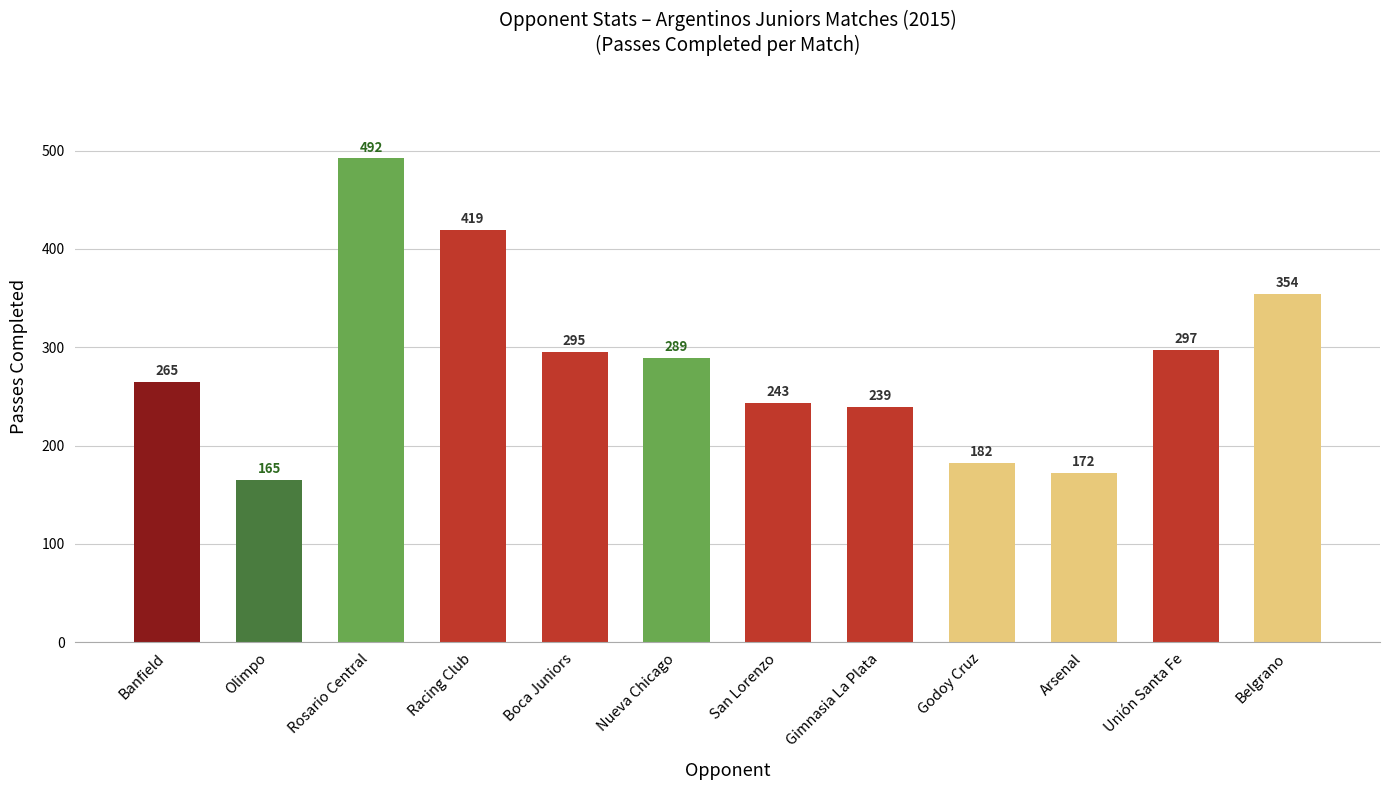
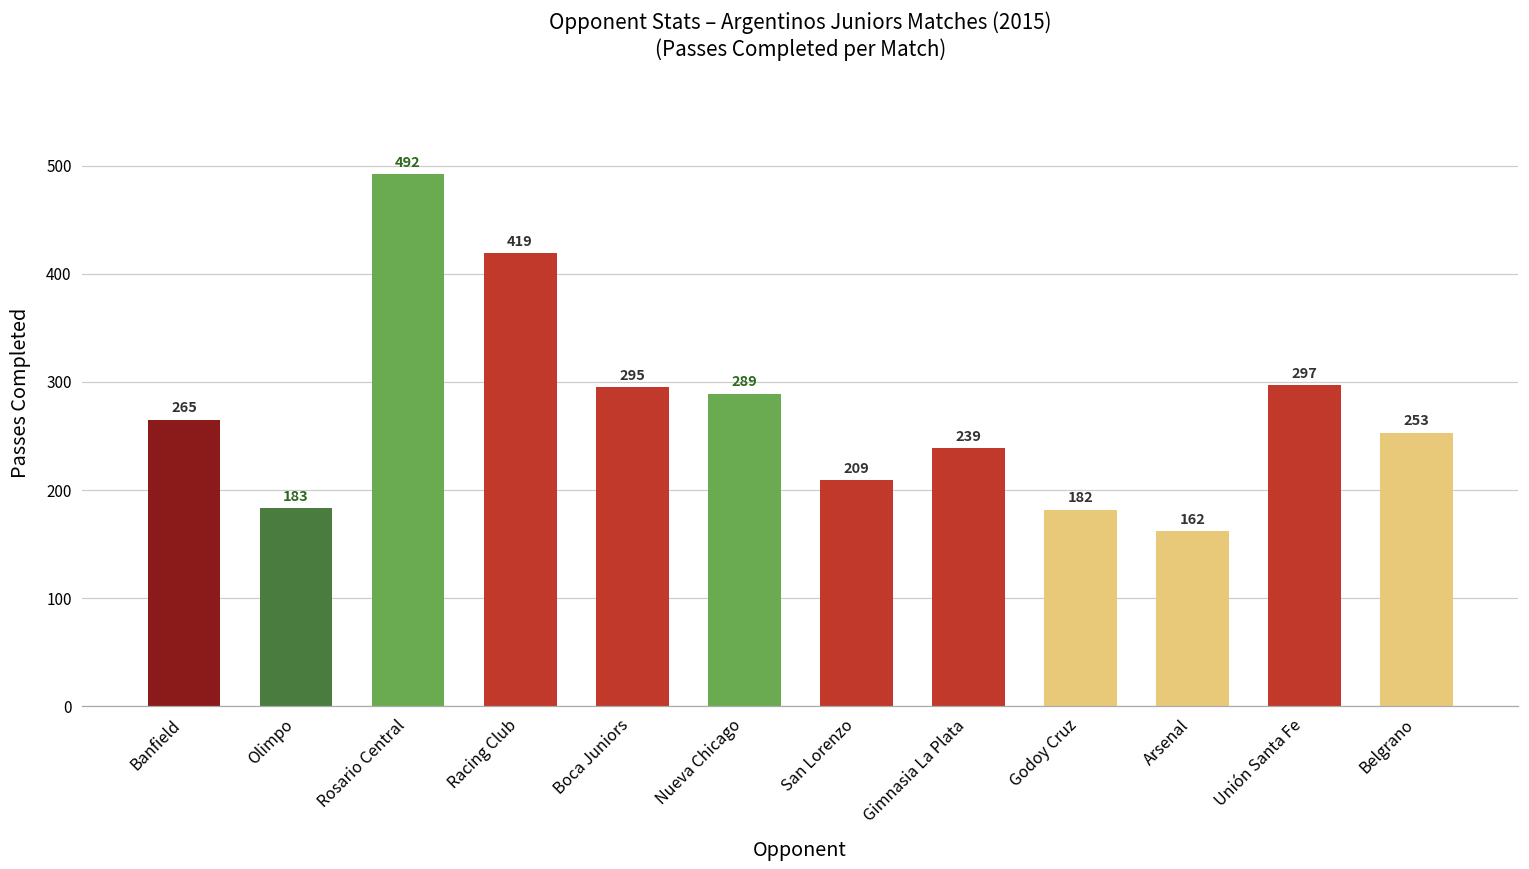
Olimpo: 165 -> 183
San Lorenzo: 243 -> 209
Arsenal: 172 -> 162
Belgrano: 354 -> 253
